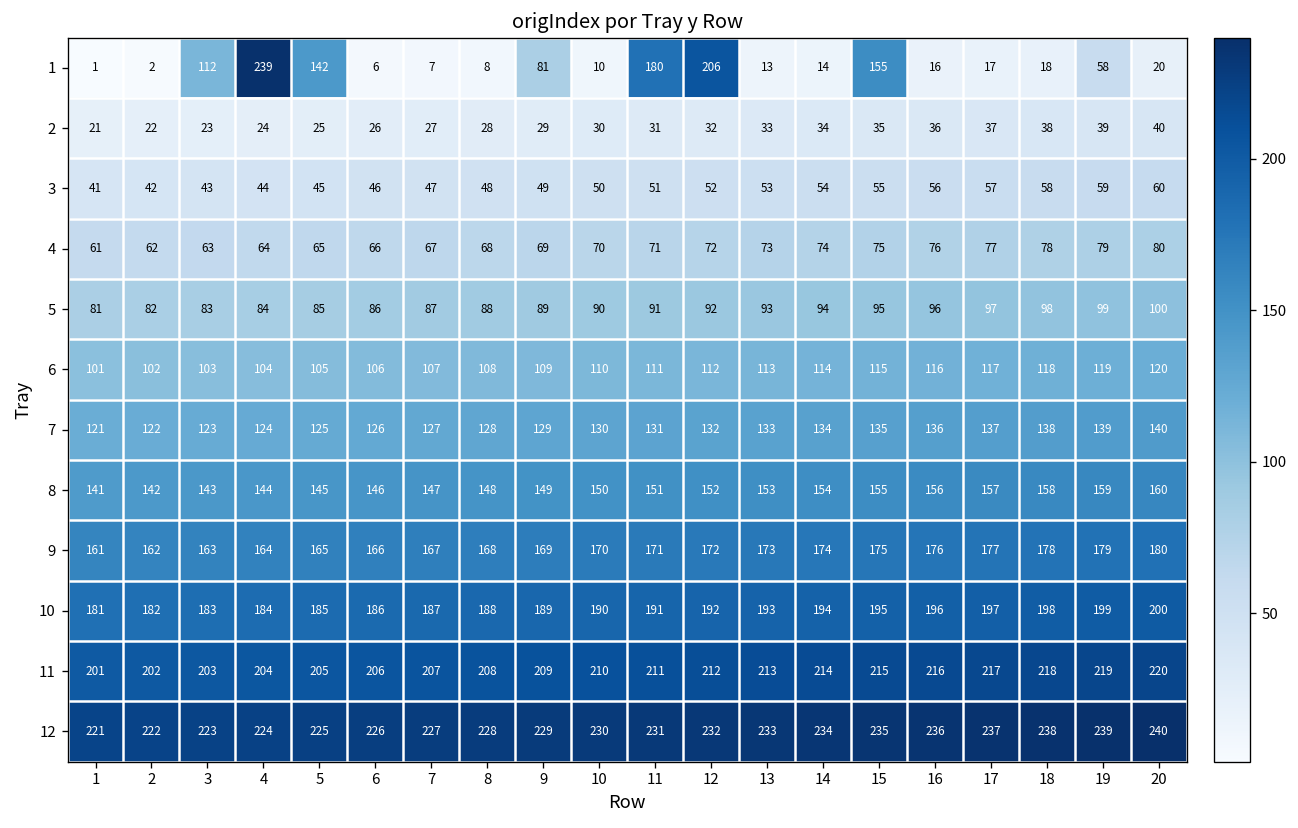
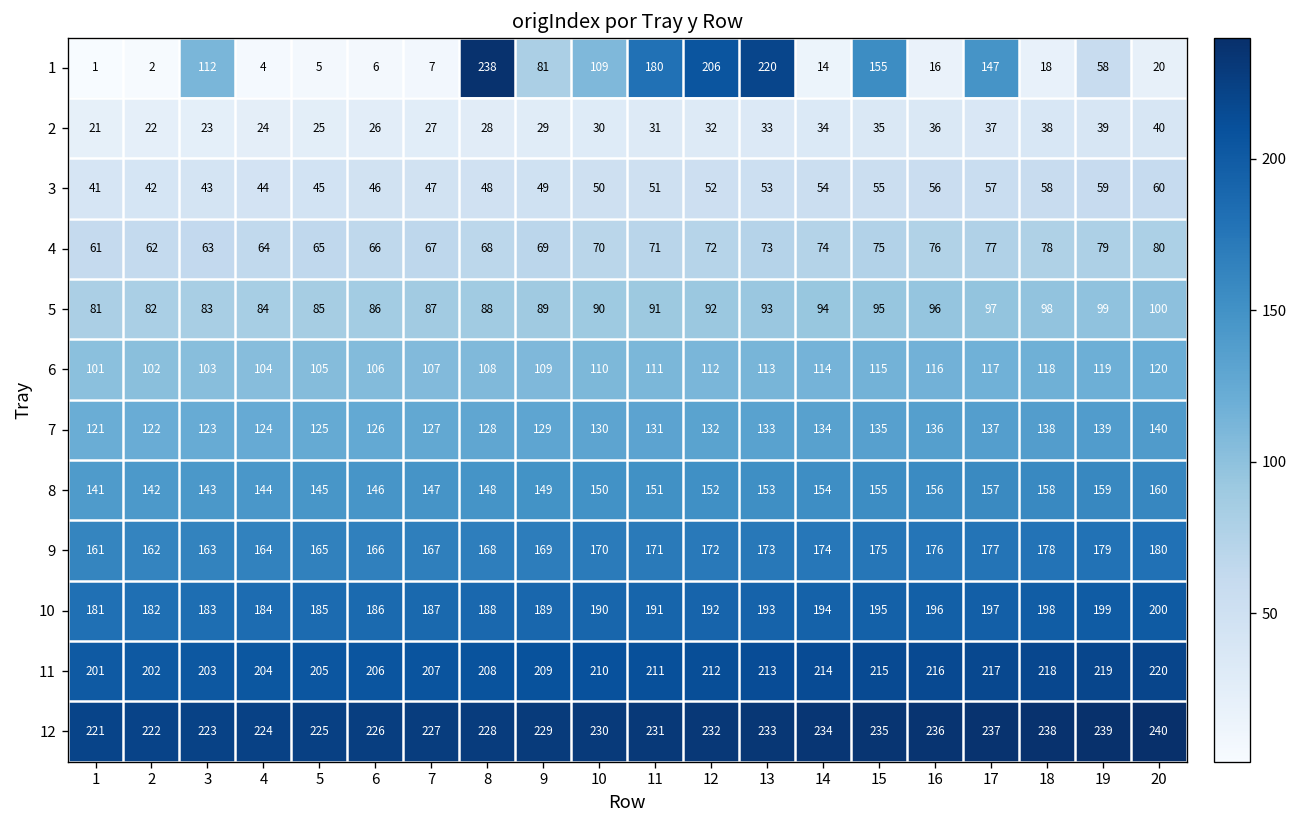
1, 4: 239 -> 4
1, 5: 142 -> 5
1, 8: 8 -> 238
1, 10: 10 -> 109
1, 13: 13 -> 220
1, 17: 17 -> 147
